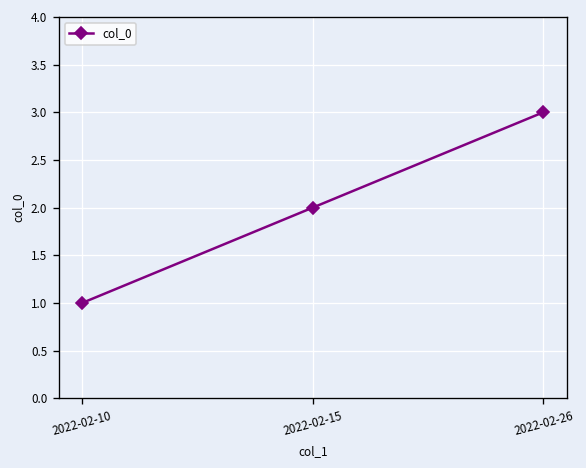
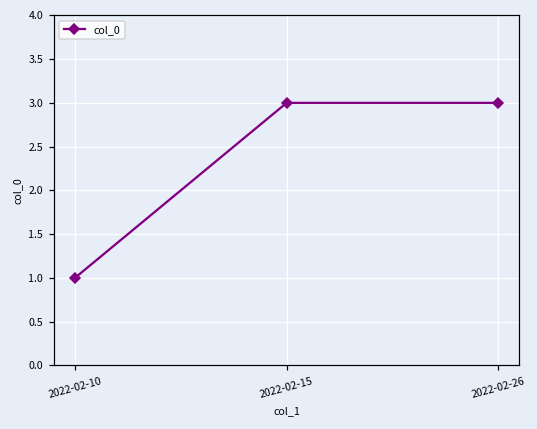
2022-02-15: 2 -> 3
